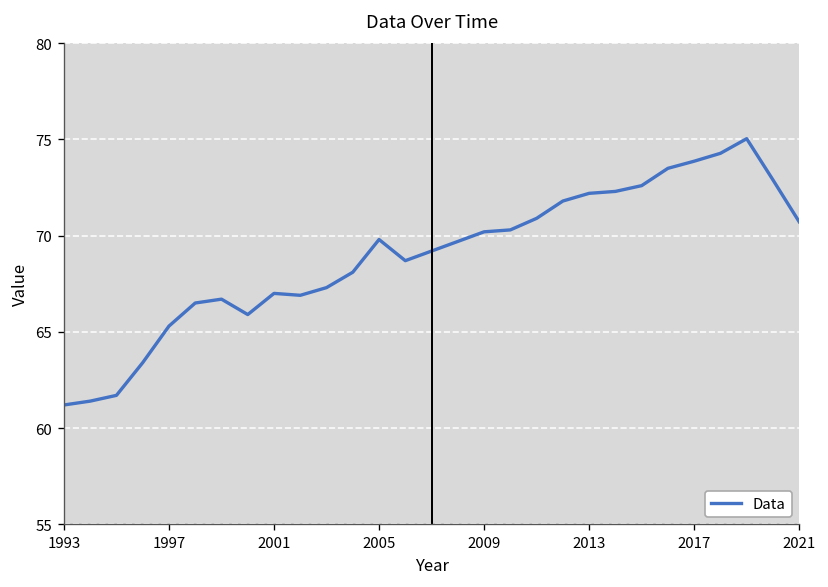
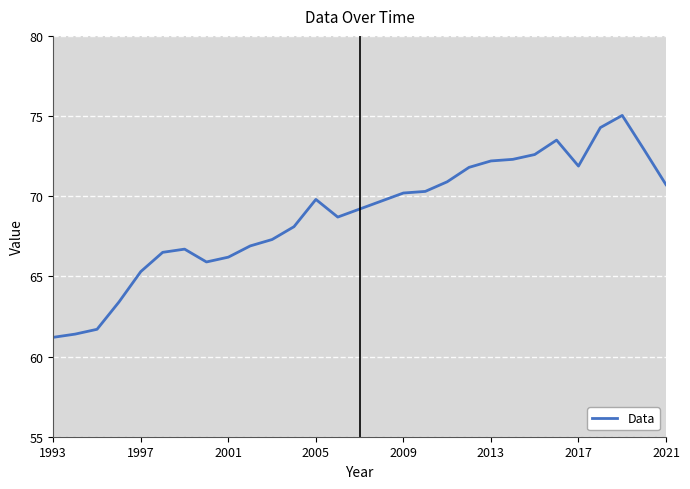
2001: 67.0 -> 66.2
2017: 73.9 -> 71.9
